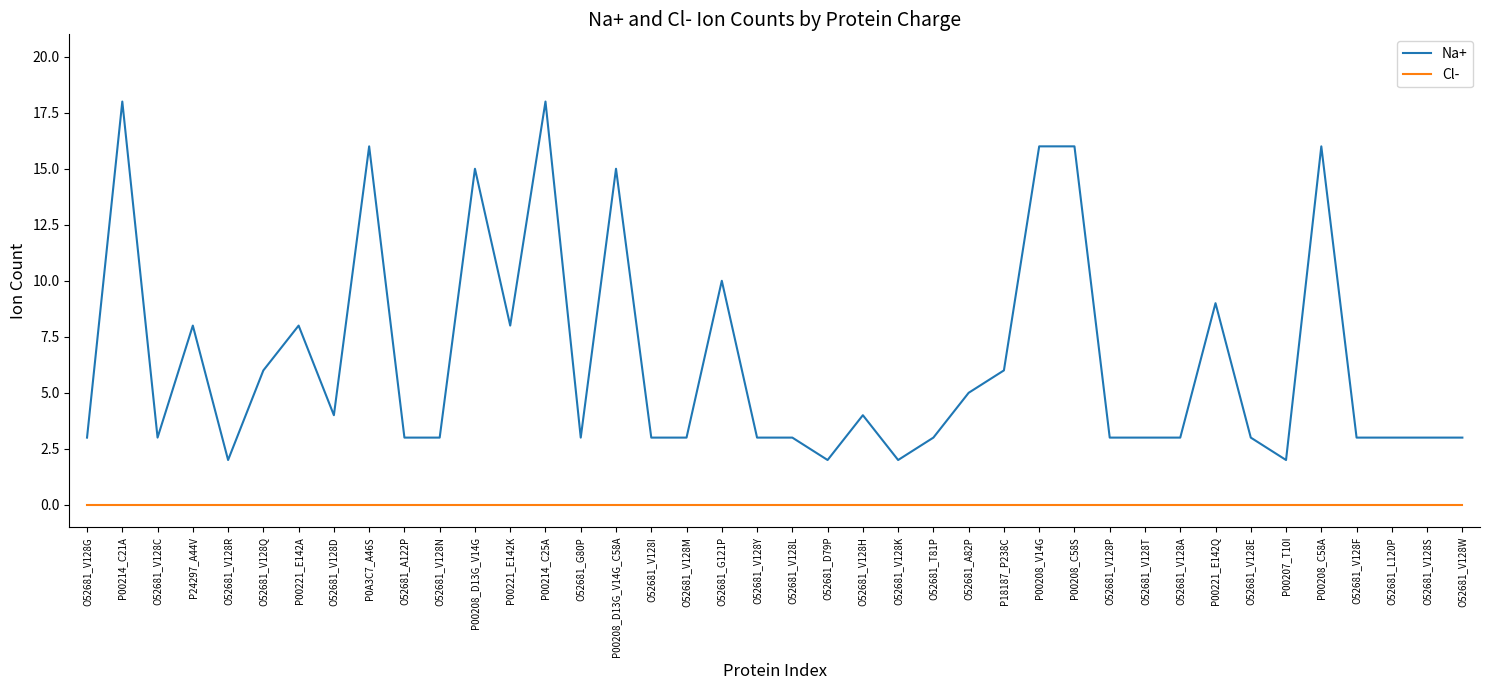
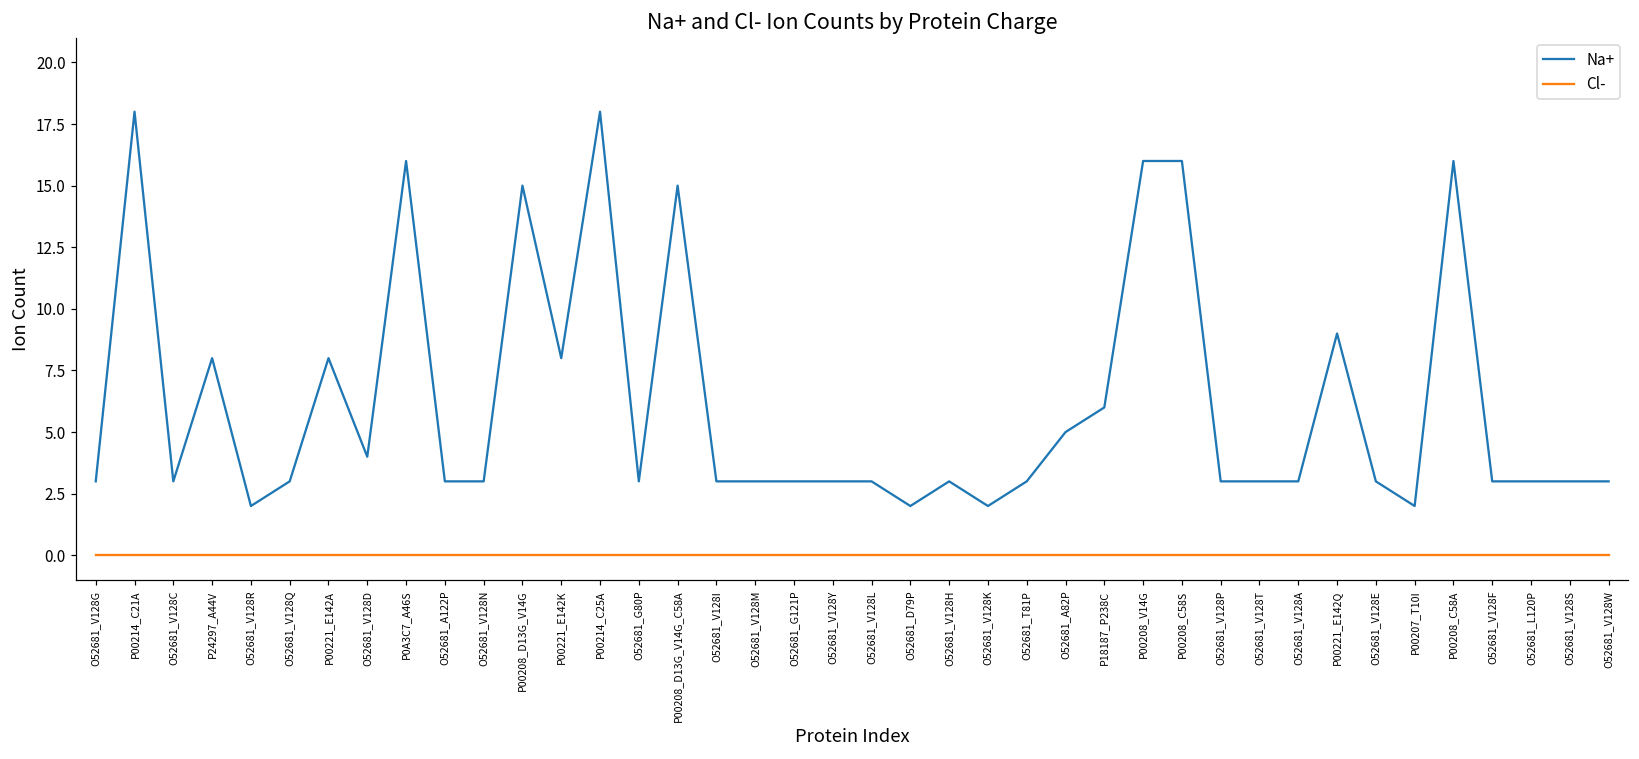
Na+, O52681_V128Q: 6 -> 3
Na+, O52681_G121P: 10 -> 3
Na+, O52681_V128H: 4 -> 3
